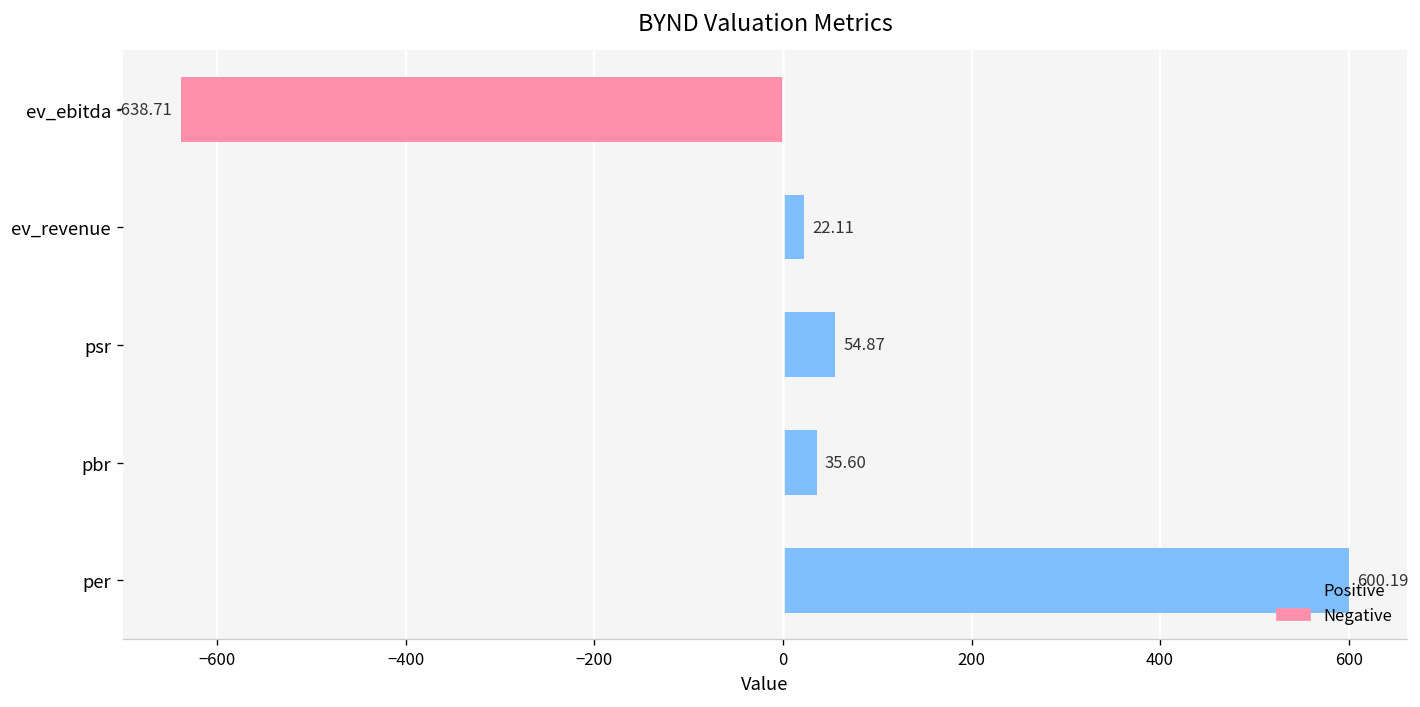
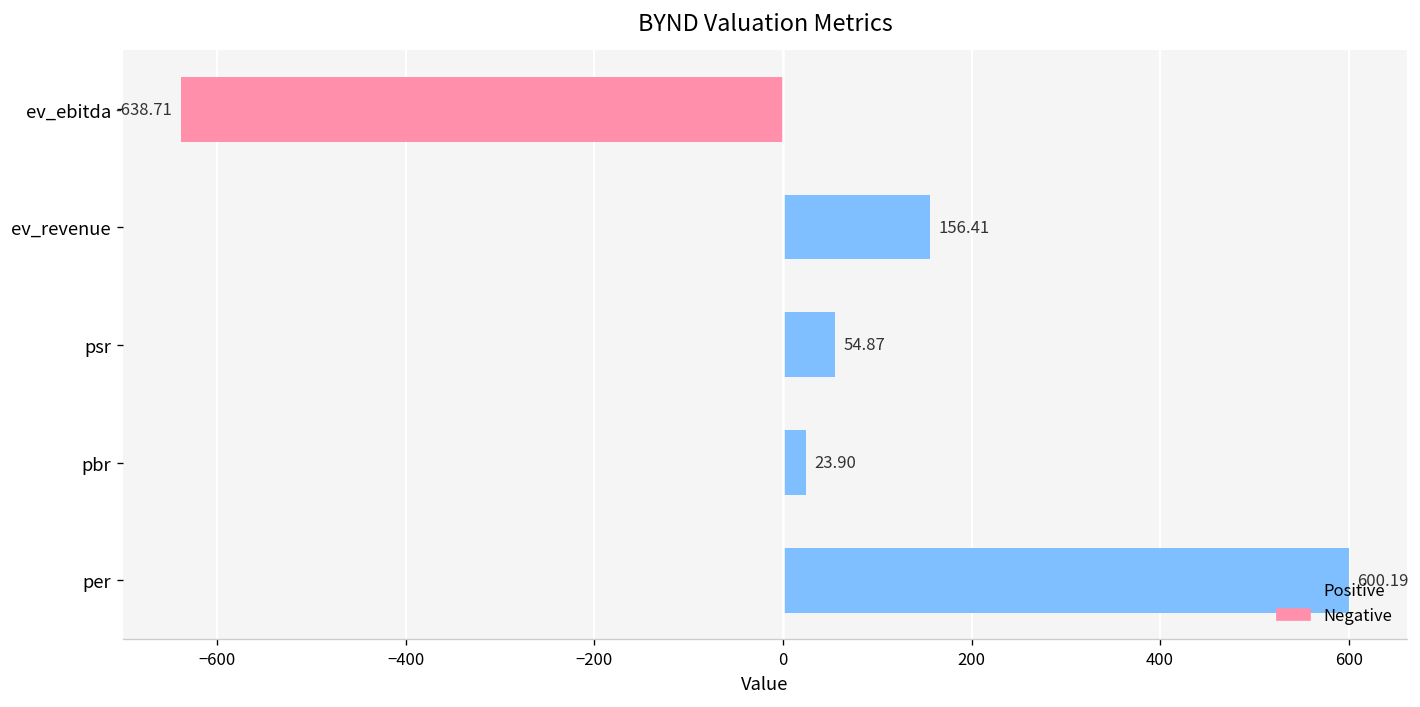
ev_revenue: 22.11 -> 156.41
pbr: 35.60 -> 23.90
